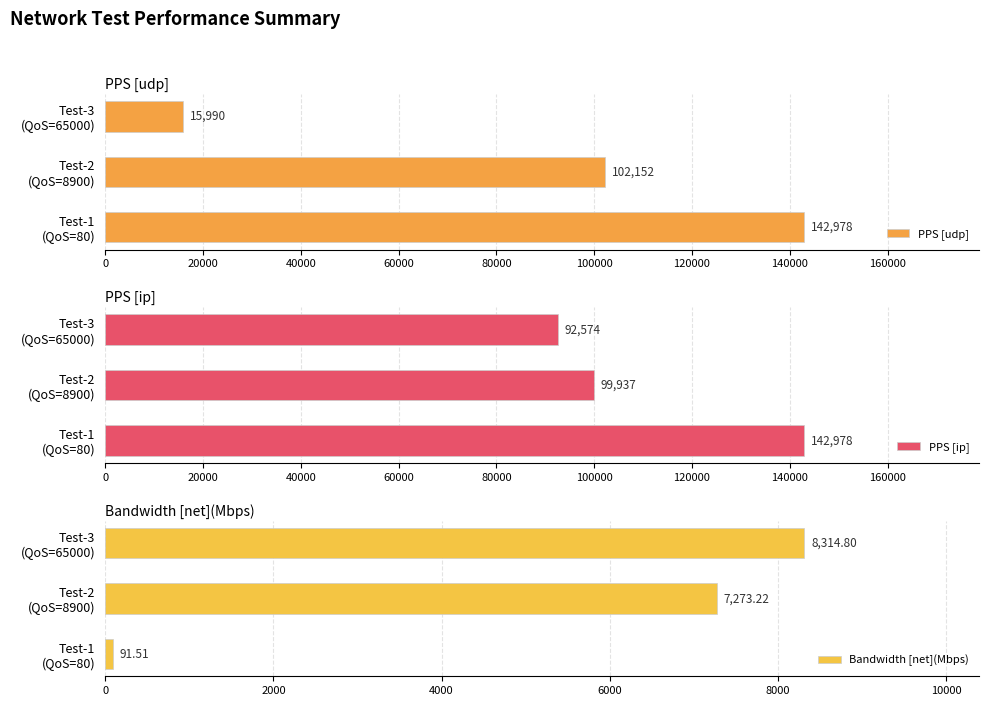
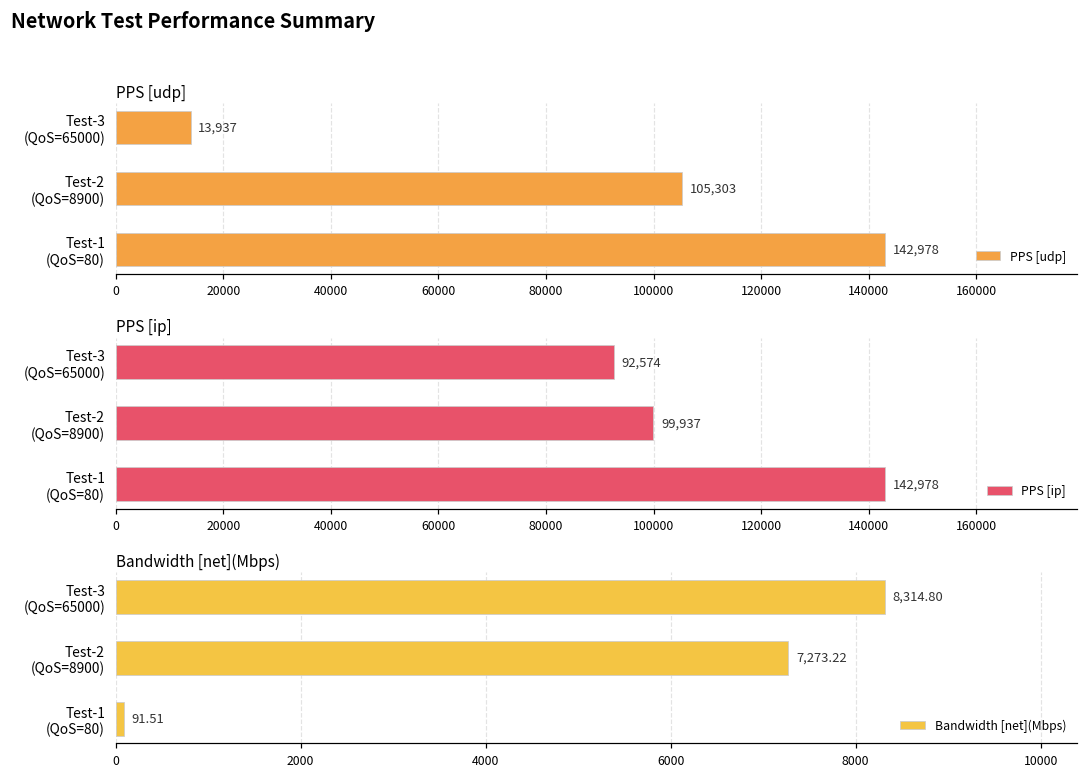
PPS [udp], Test-3 (QoS=65000): 15,990 -> 13,937
PPS [udp], Test-2 (QoS=8900): 102,152 -> 105,303
